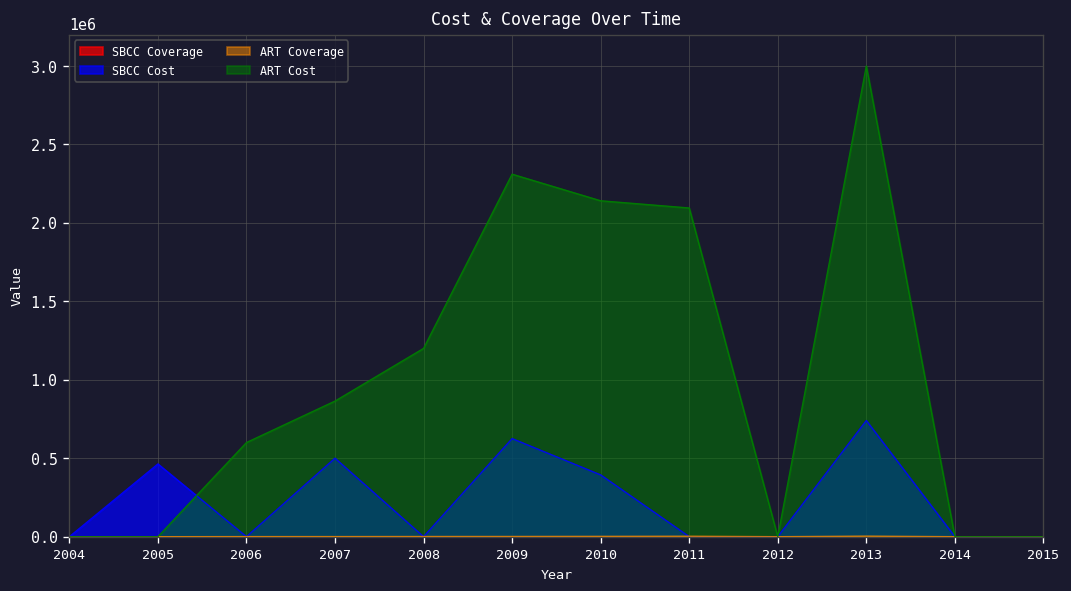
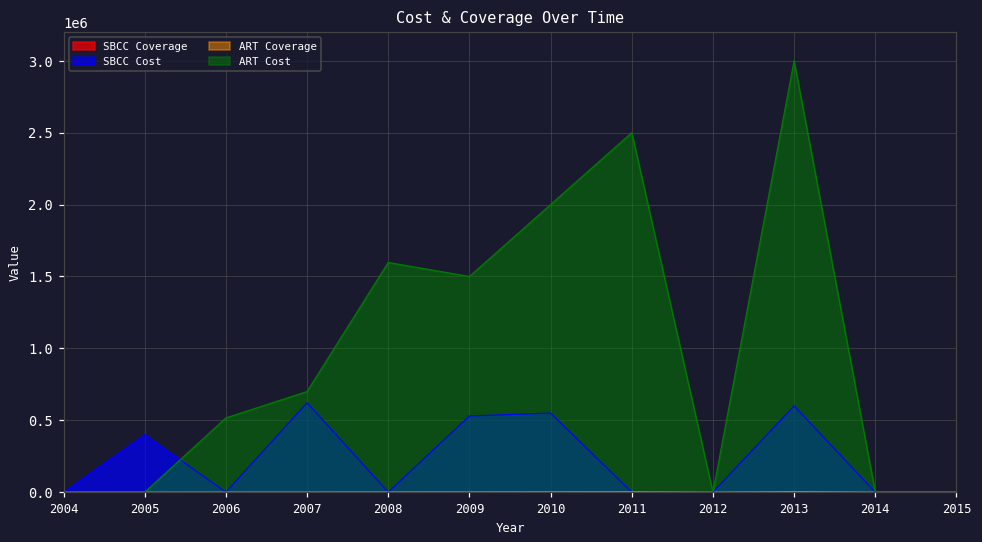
SBCC Cost, 2005: 460000 -> 400000
ART Cost, 2006: 600000 -> 520000
SBCC Cost, 2007: 500000 -> 620000
ART Cost, 2007: 860000 -> 700000
ART Cost, 2008: 1200000 -> 1600000
SBCC Cost, 2009: 630000 -> 530000
ART Cost, 2009: 2310000 -> 1500000
SBCC Cost, 2010: 390000 -> 550000
ART Cost, 2010: 2140000 -> 2000000
ART Cost, 2011: 2100000 -> 2500000
SBCC Cost, 2013: 740000 -> 600000
